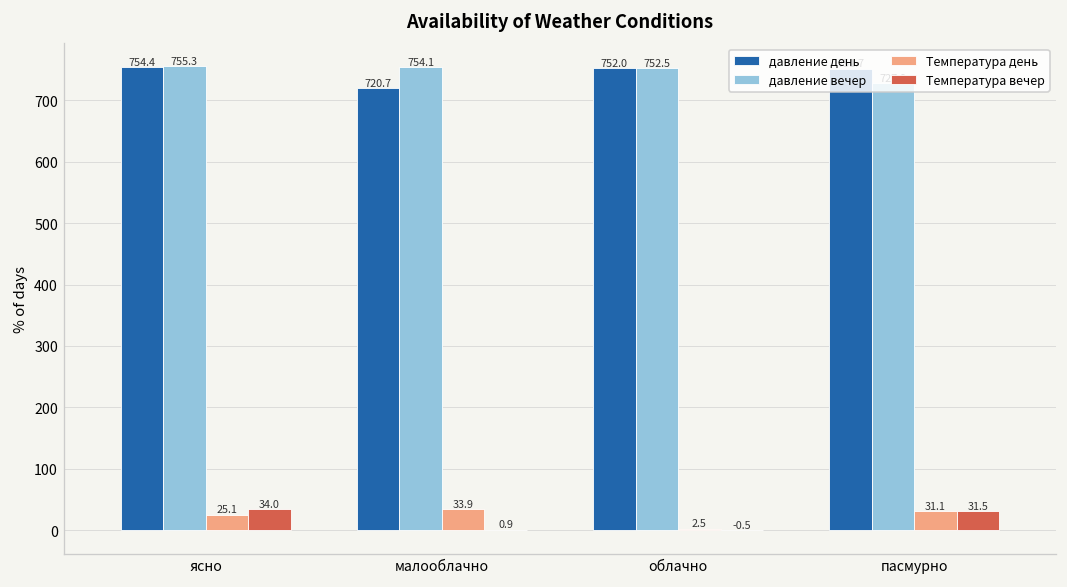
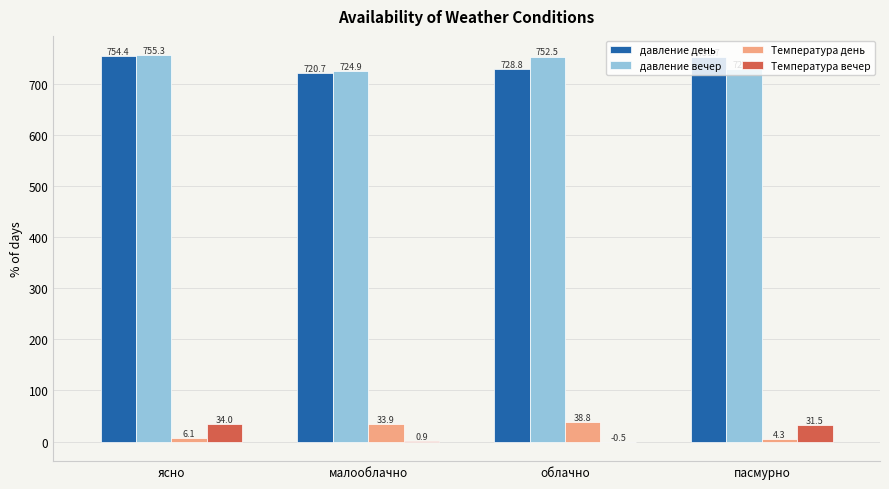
Температура день, ясно: 25.1 -> 6.1
давление вечер, малооблачно: 754.1 -> 724.9
давление день, облачно: 752.0 -> 728.8
Температура день, облачно: 2.5 -> 38.8
Температура день, пасмурно: 31.1 -> 4.3
